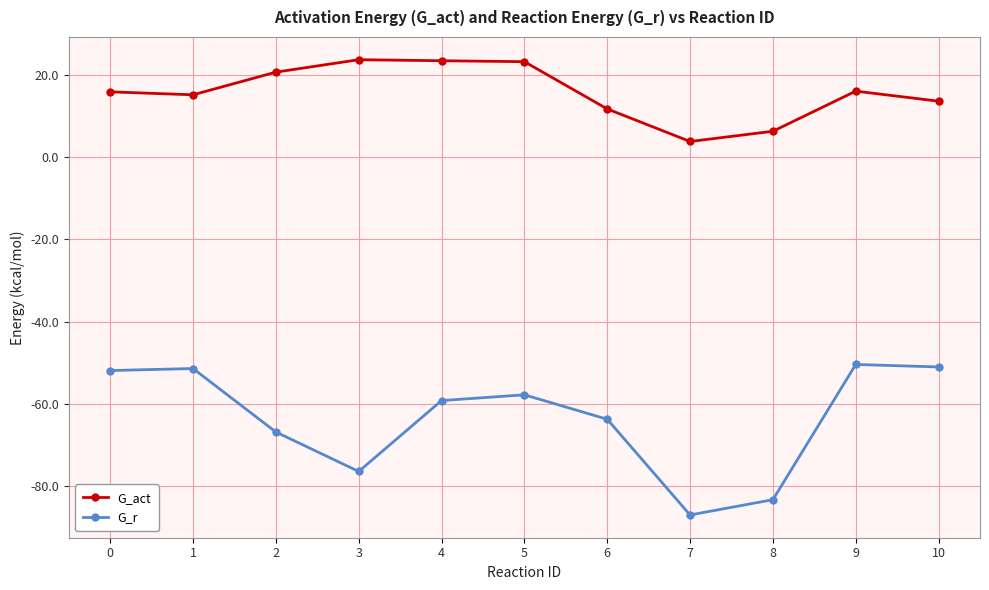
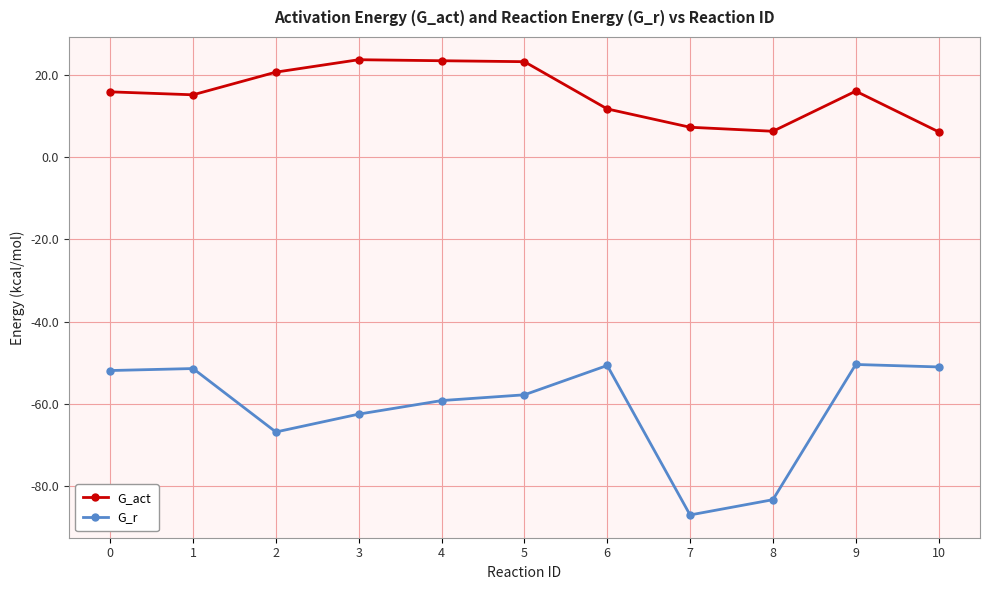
G_r, 3: -76 -> -62
G_r, 6: -64 -> -51
G_act, 7: 4 -> 7
G_act, 10: 14 -> 6
